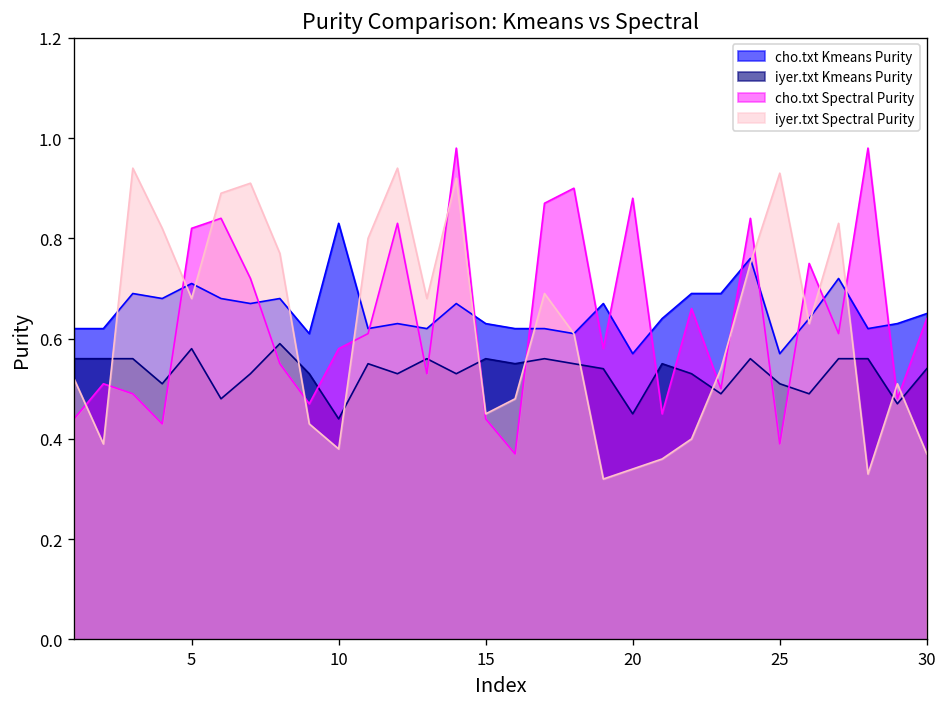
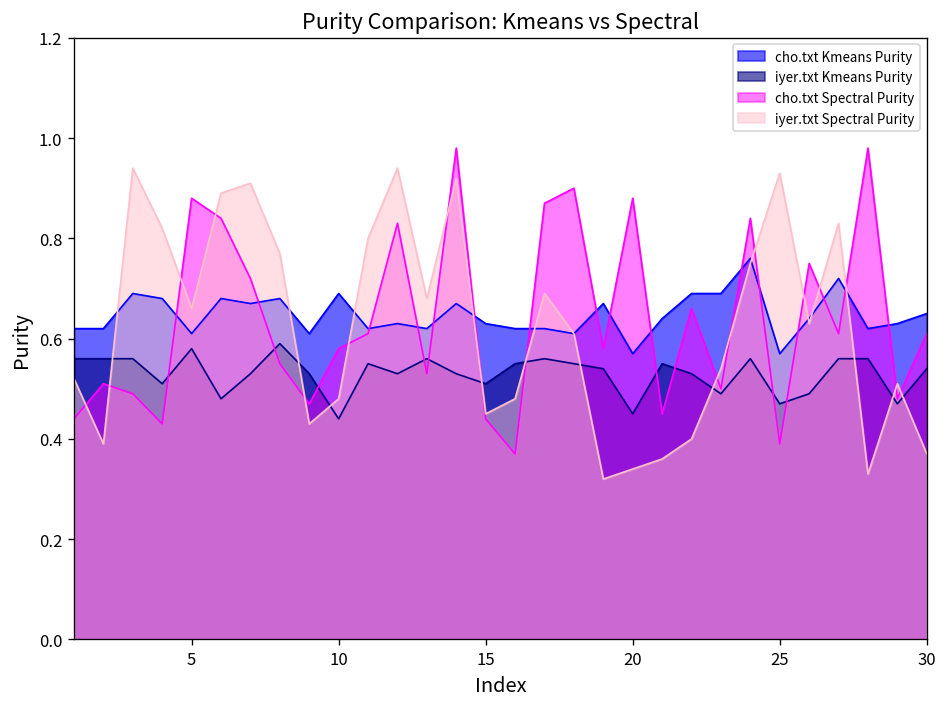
cho.txt Kmeans Purity, 5: 0.71 -> 0.61
cho.txt Spectral Purity, 5: 0.82 -> 0.88
iyer.txt Spectral Purity, 5: 0.68 -> 0.66
cho.txt Kmeans Purity, 10: 0.83 -> 0.69
iyer.txt Spectral Purity, 10: 0.38 -> 0.48
iyer.txt Kmeans Purity, 15: 0.56 -> 0.51
iyer.txt Kmeans Purity, 25: 0.51 -> 0.47
cho.txt Spectral Purity, 30: 0.64 -> 0.61
